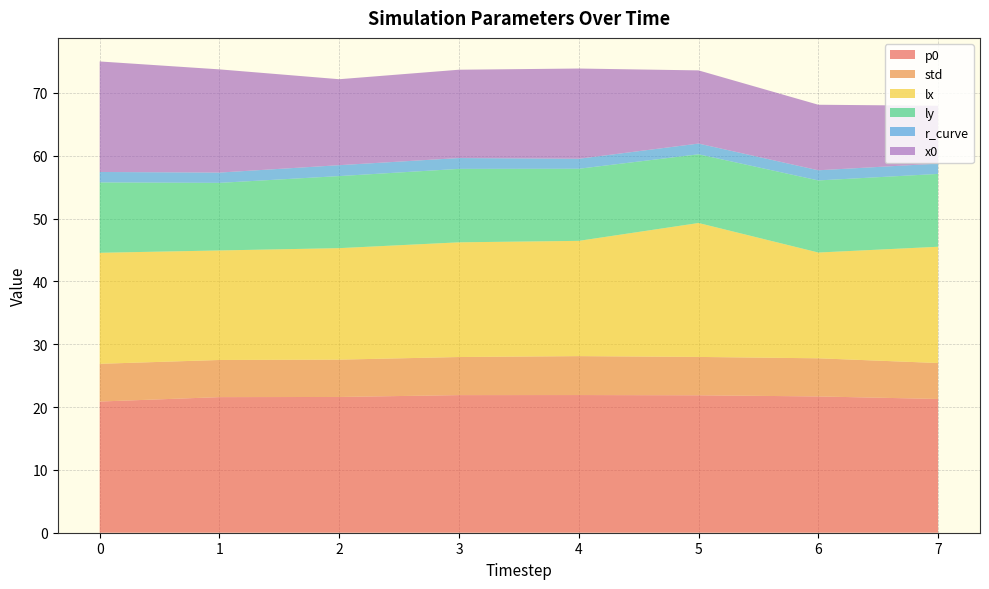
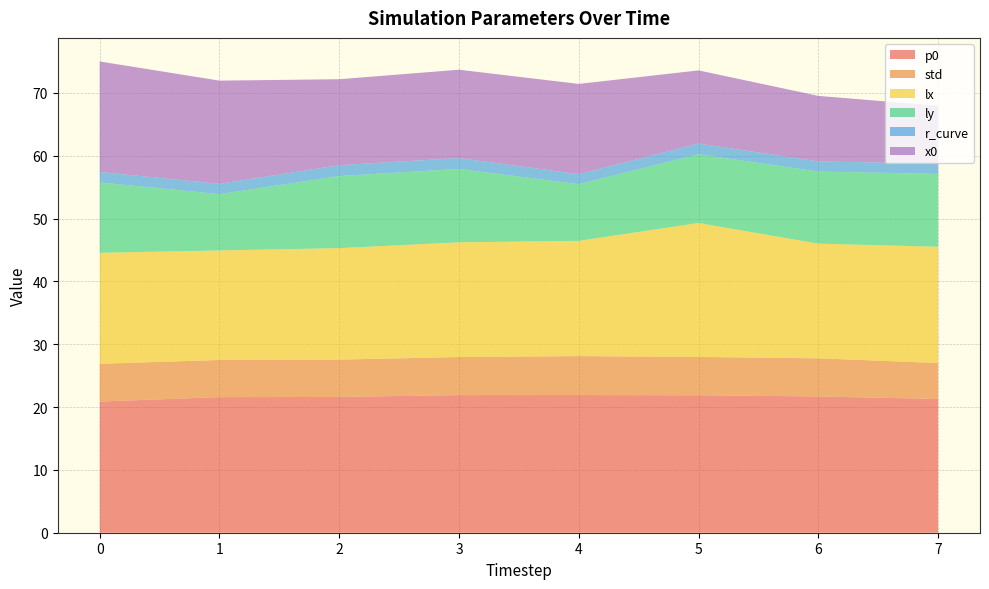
ly, 1: 11 -> 9
ly, 4: 11 -> 9
lx, 6: 17 -> 18
